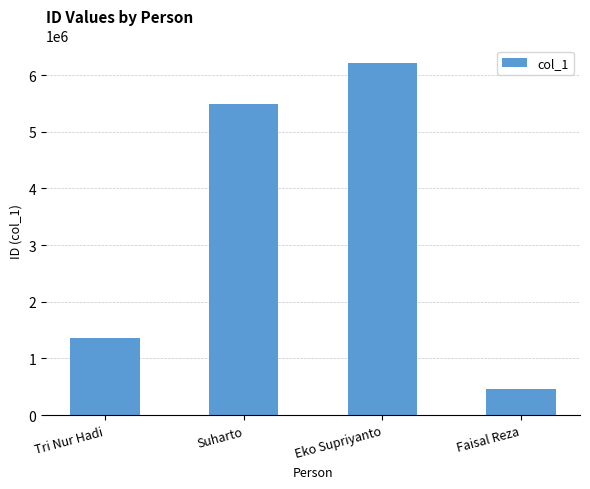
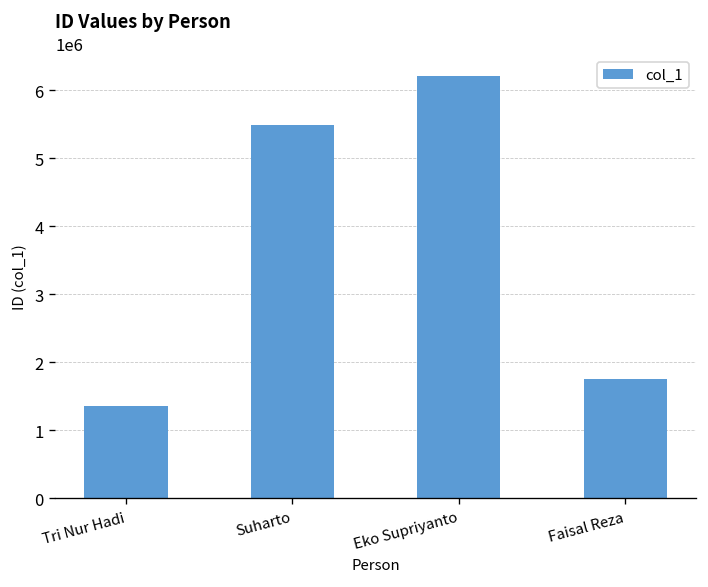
Faisal Reza: 500000 -> 1800000
